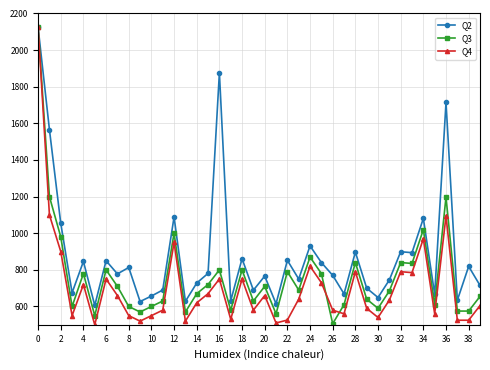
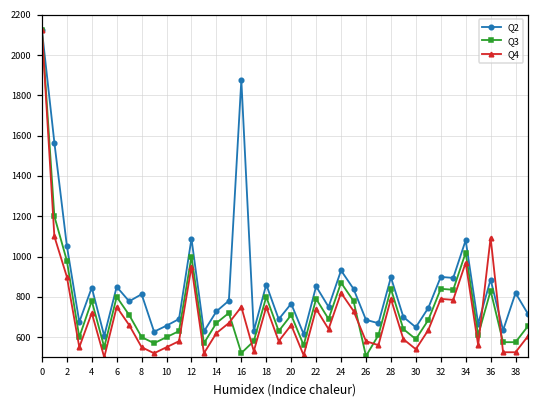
Q3, 16: 800 -> 520
Q4, 22: 530 -> 740
Q2, 26: 770 -> 690
Q2, 36: 1710 -> 890
Q3, 36: 1200 -> 830
